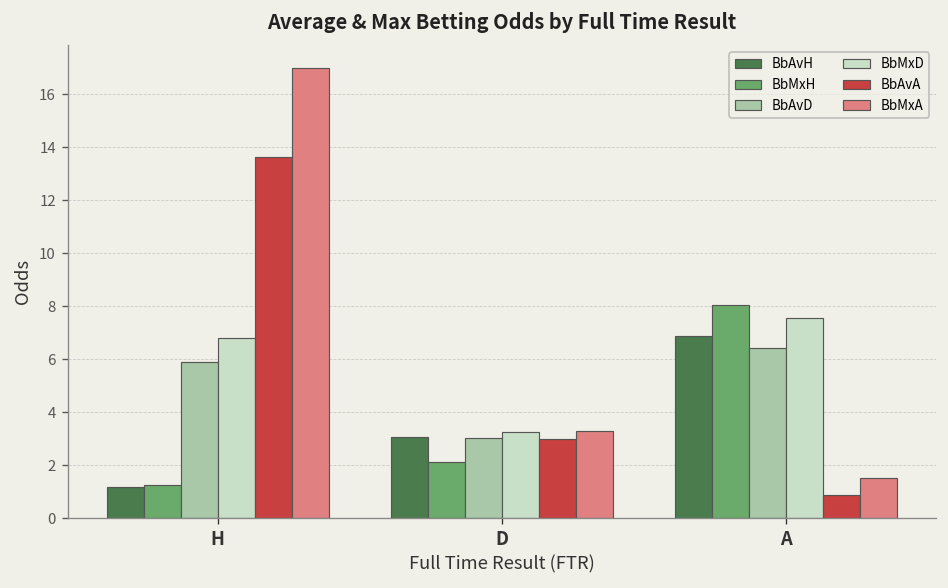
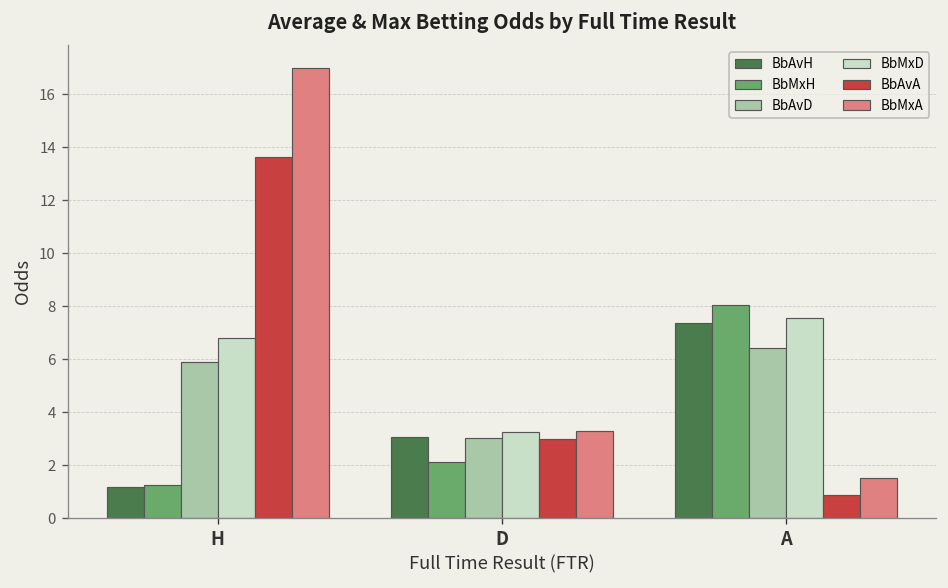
BbAvH, A: 6.9 -> 7.4
